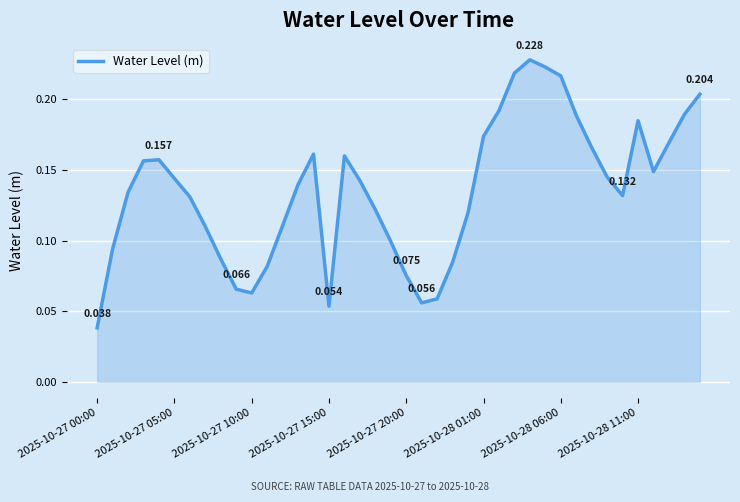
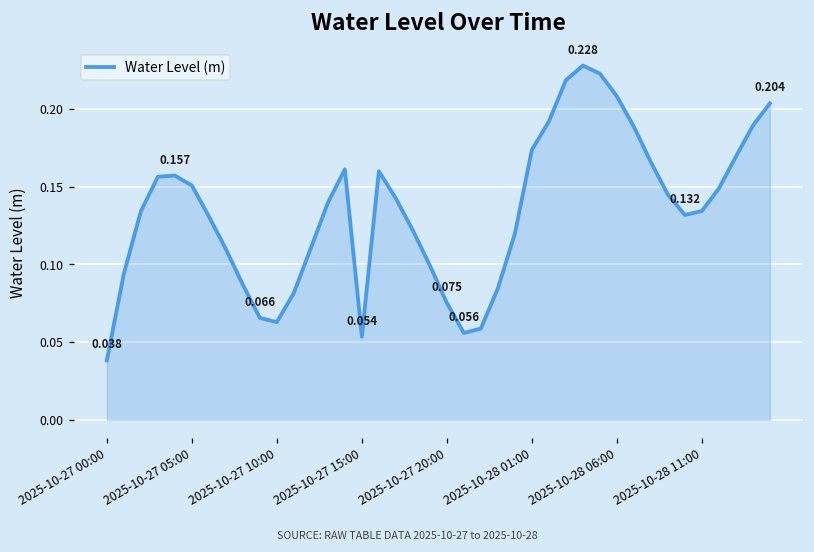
2025-10-27 05:00: 0.144 -> 0.151
2025-10-28 06:00: 0.217 -> 0.208
2025-10-28 11:00: 0.185 -> 0.134
